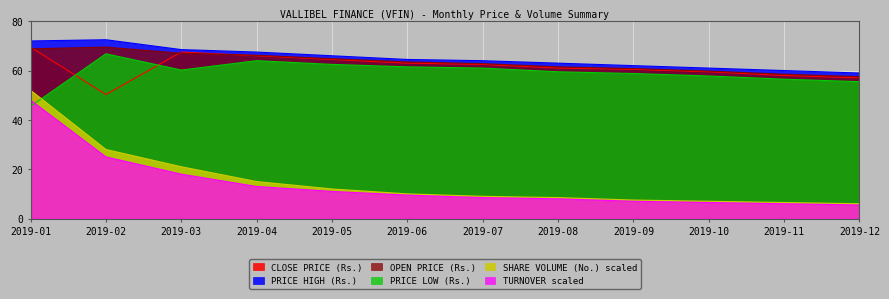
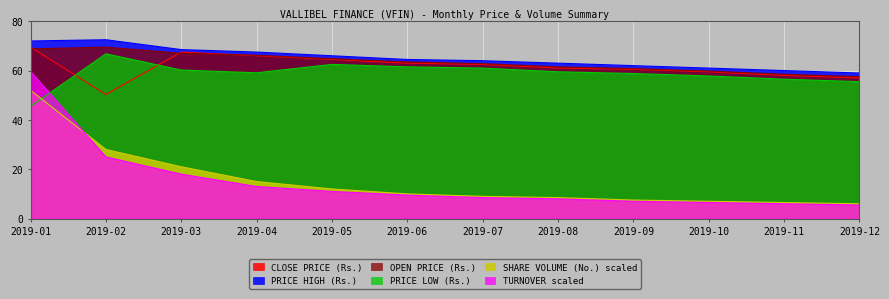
TURNOVER scaled, 2019-01: 48 -> 60
PRICE LOW (Rs.), 2019-04: 64 -> 59
